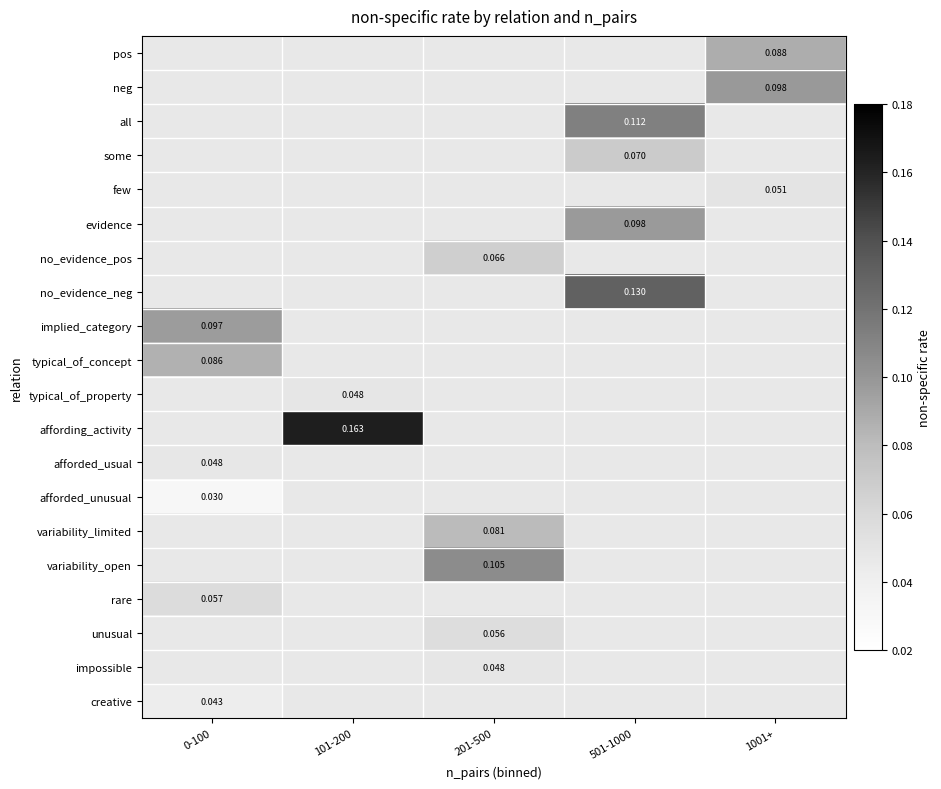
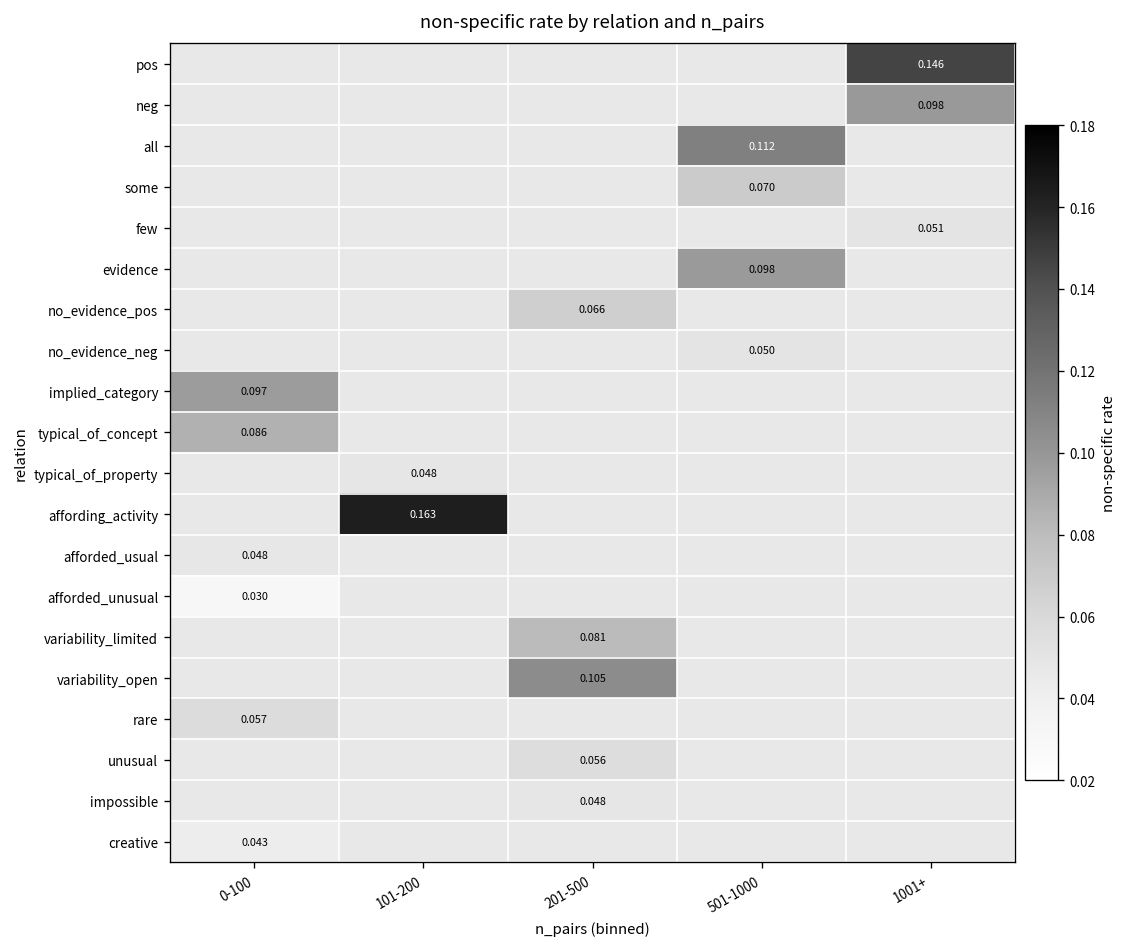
pos, 1001+: 0.088 -> 0.146
no_evidence_neg, 501-1000: 0.130 -> 0.050
